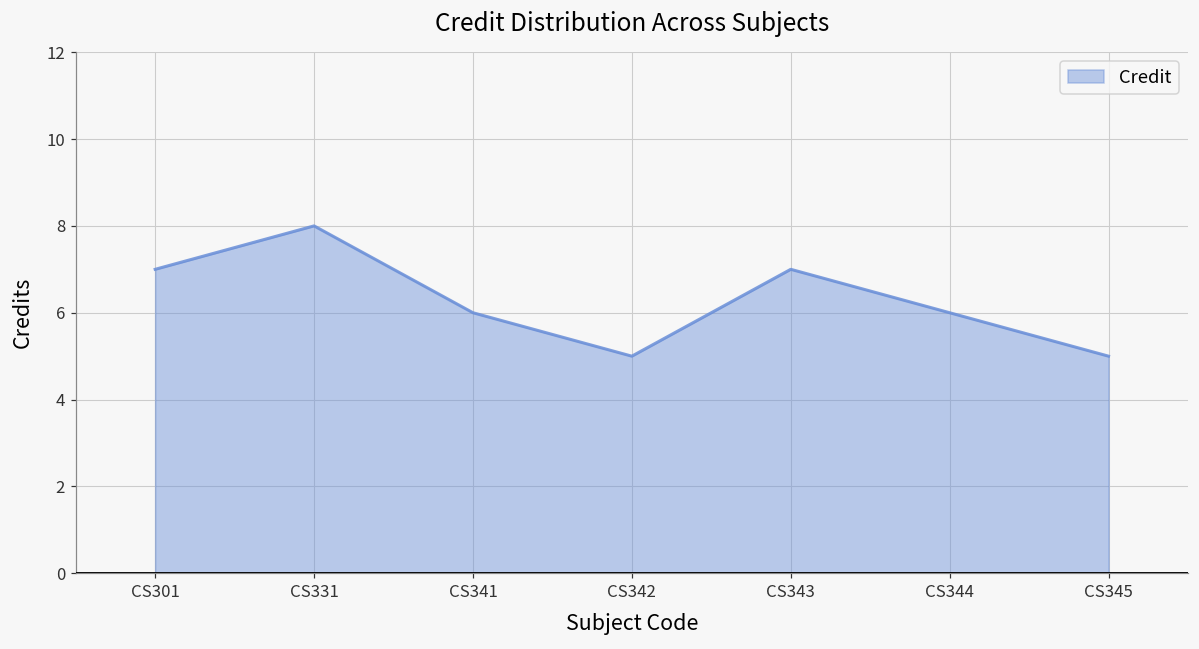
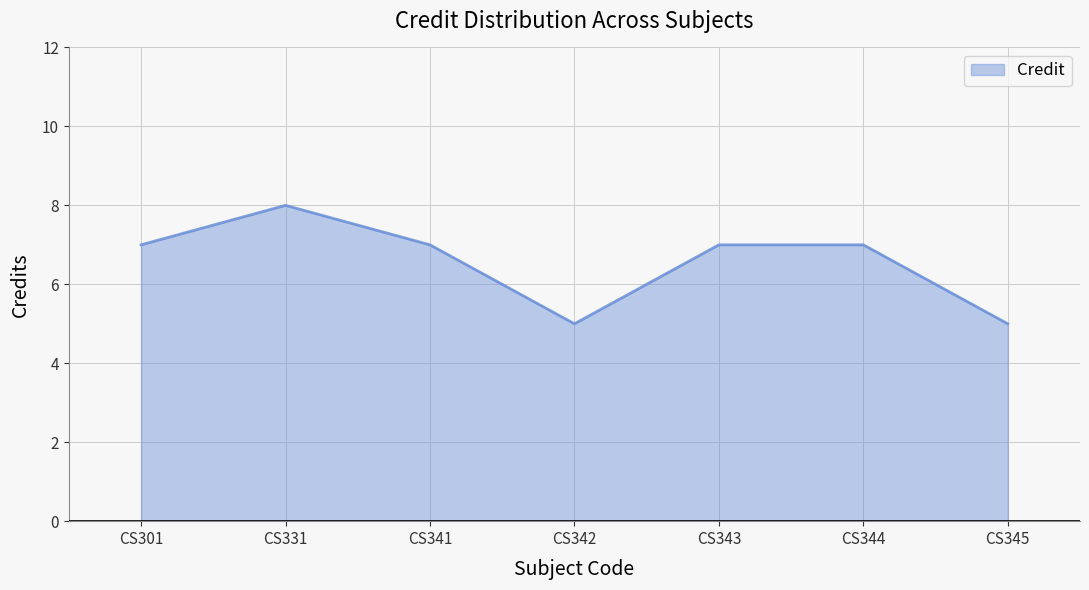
CS341: 6 -> 7
CS344: 6 -> 7
